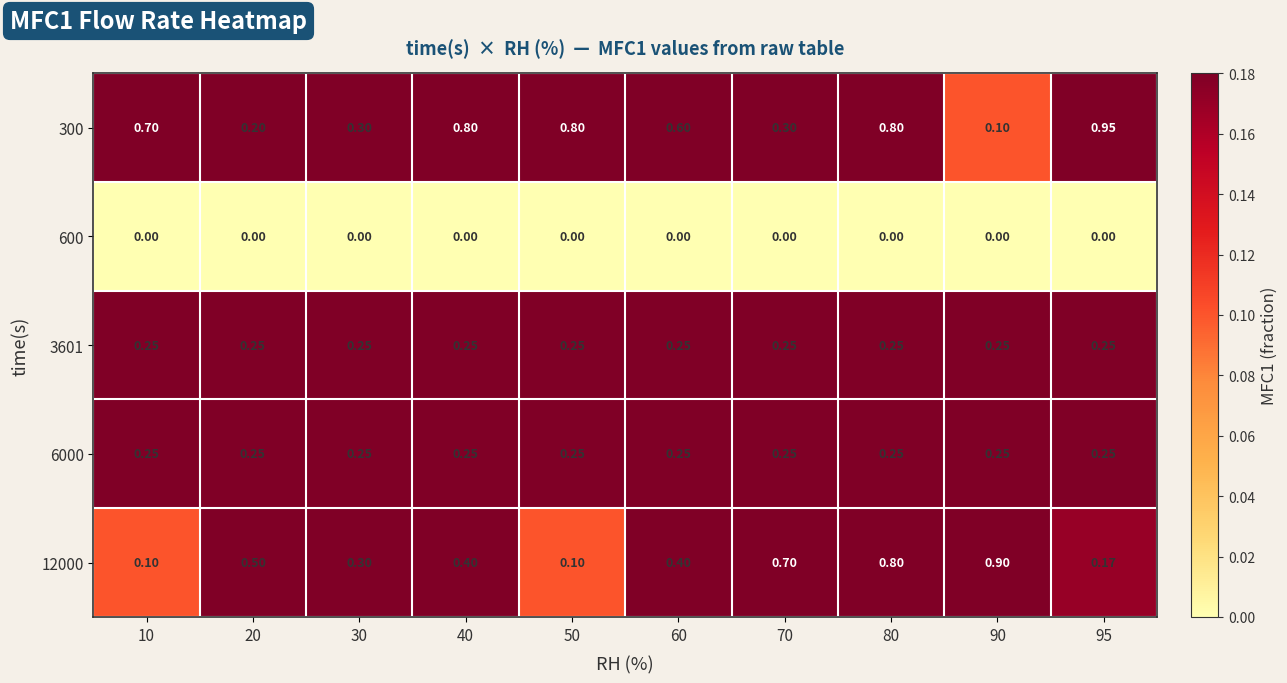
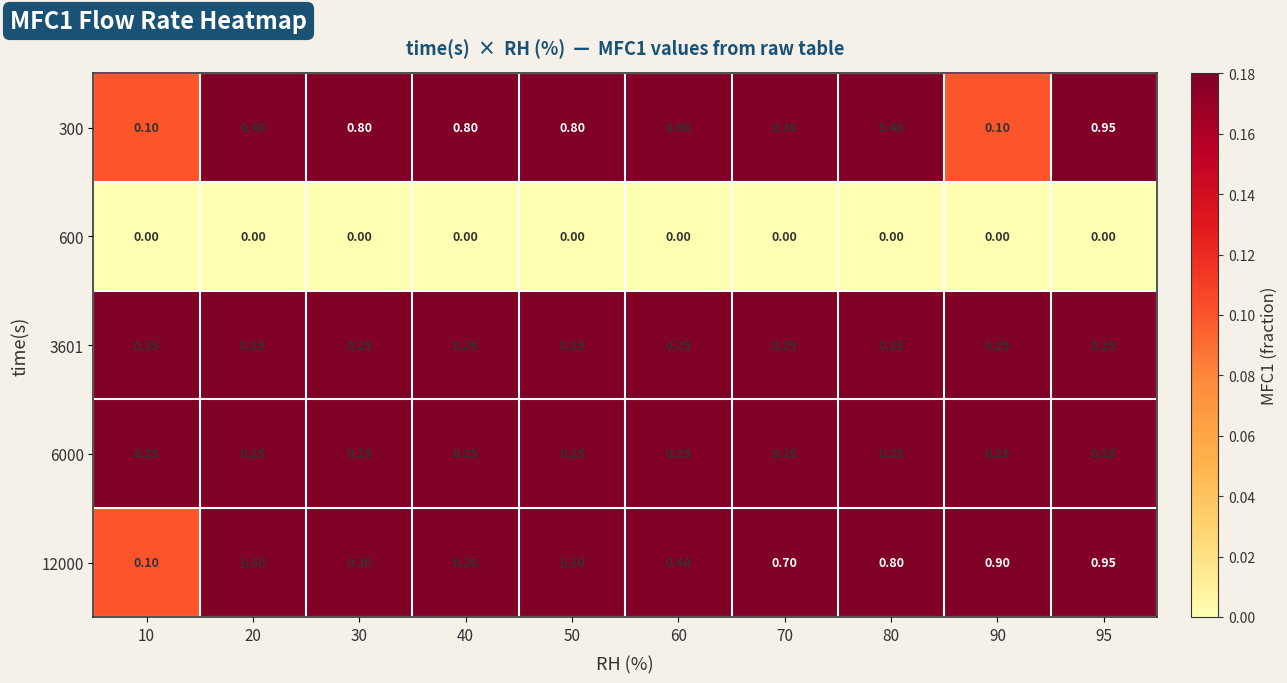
300, 10: 0.70 -> 0.10
300, 20: 0.20 -> 0.40
300, 30: 0.30 -> 0.80
300, 80: 0.80 -> 0.40
12000, 40: 0.40 -> 0.20
12000, 50: 0.10 -> 0.50
12000, 95: 0.17 -> 0.95
